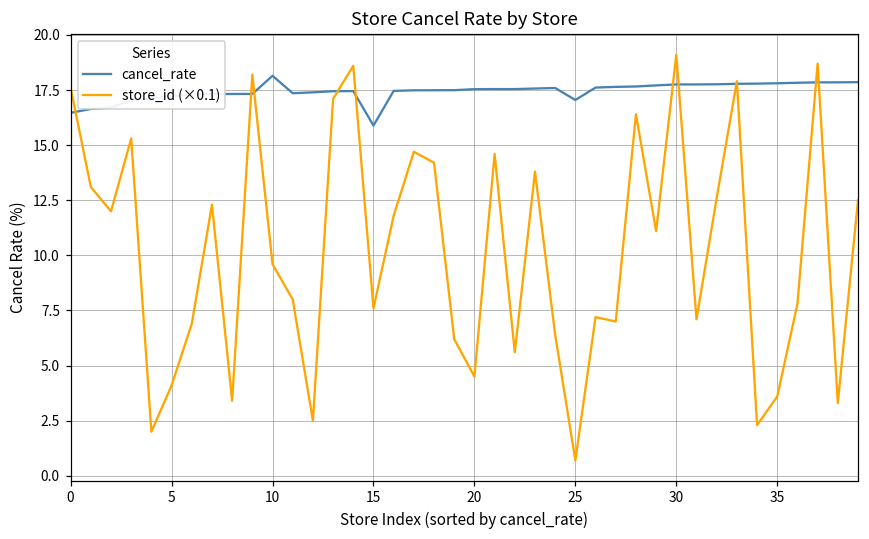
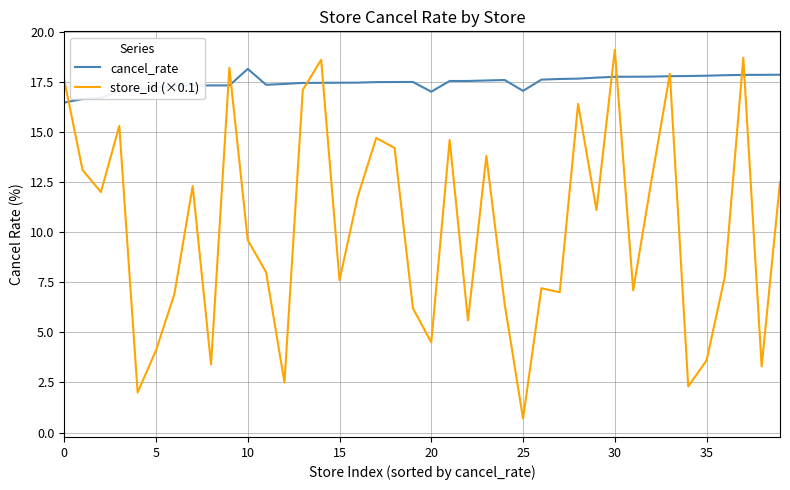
cancel_rate, 15: 15.9 -> 17.5
cancel_rate, 20: 17.5 -> 17.0
